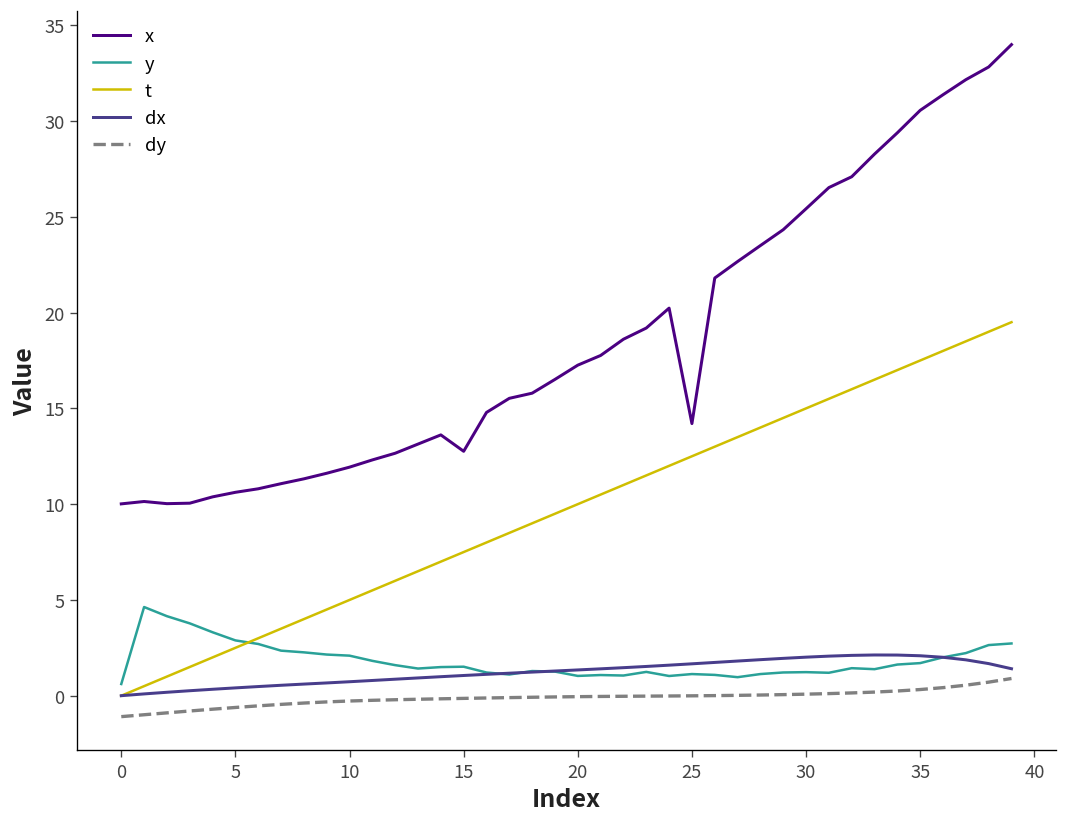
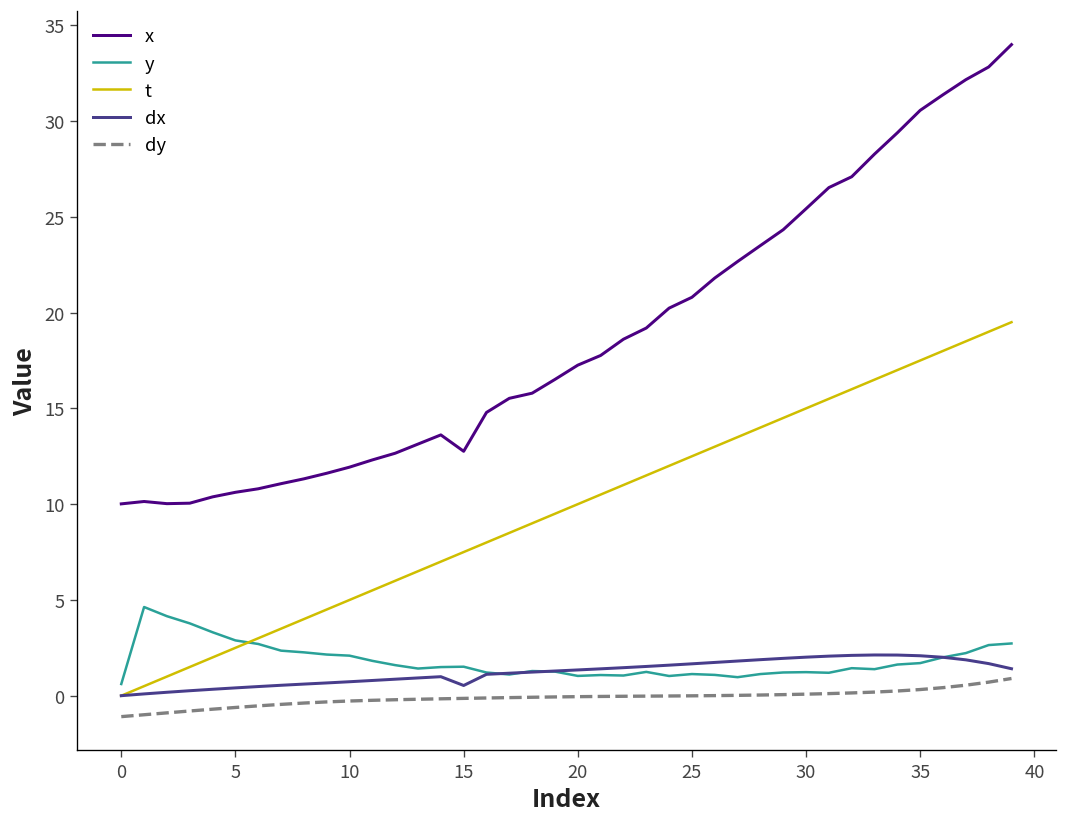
dx, 15: 1.1 -> 0.5
x, 25: 14.2 -> 20.8
